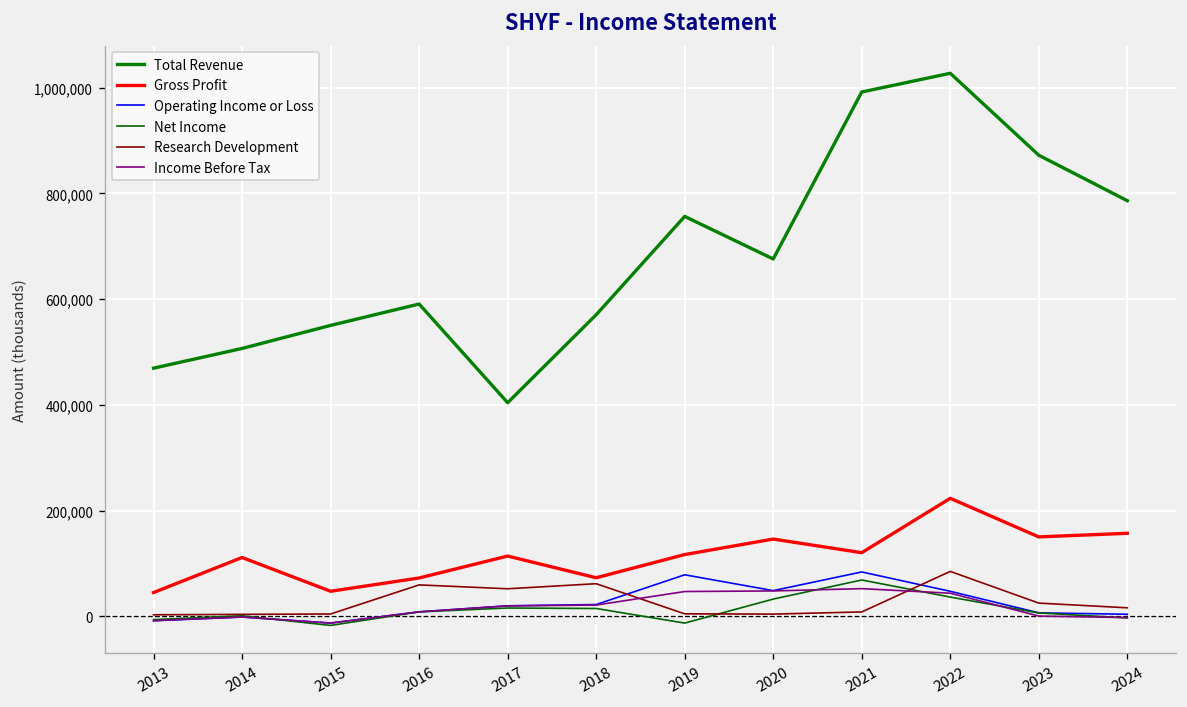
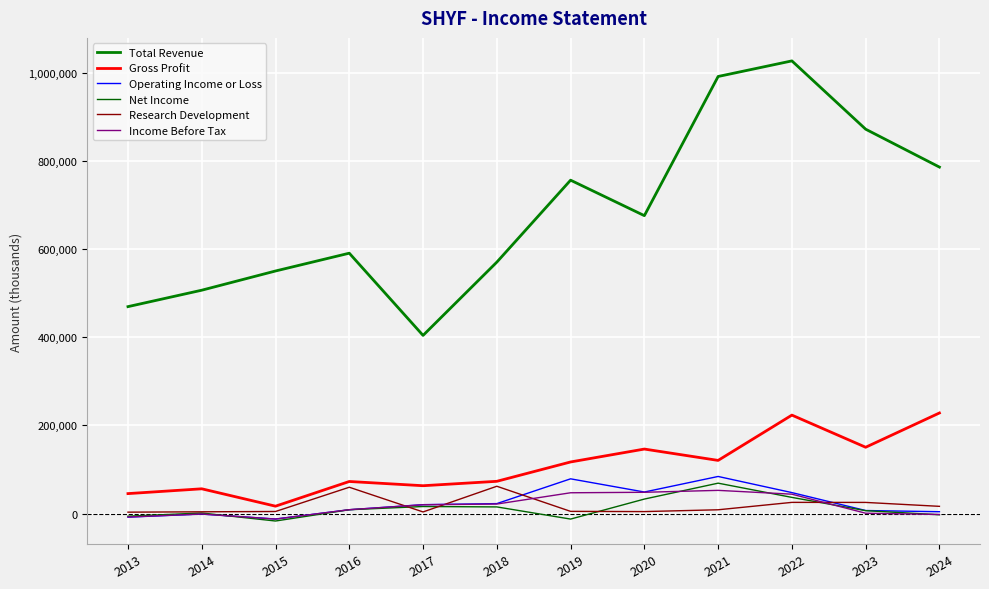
Gross Profit, 2014: 110,000 -> 60,000
Gross Profit, 2015: 50,000 -> 20,000
Gross Profit, 2017: 110,000 -> 60,000
Research Development, 2017: 50,000 -> 0
Research Development, 2022: 90,000 -> 30,000
Gross Profit, 2024: 160,000 -> 230,000
